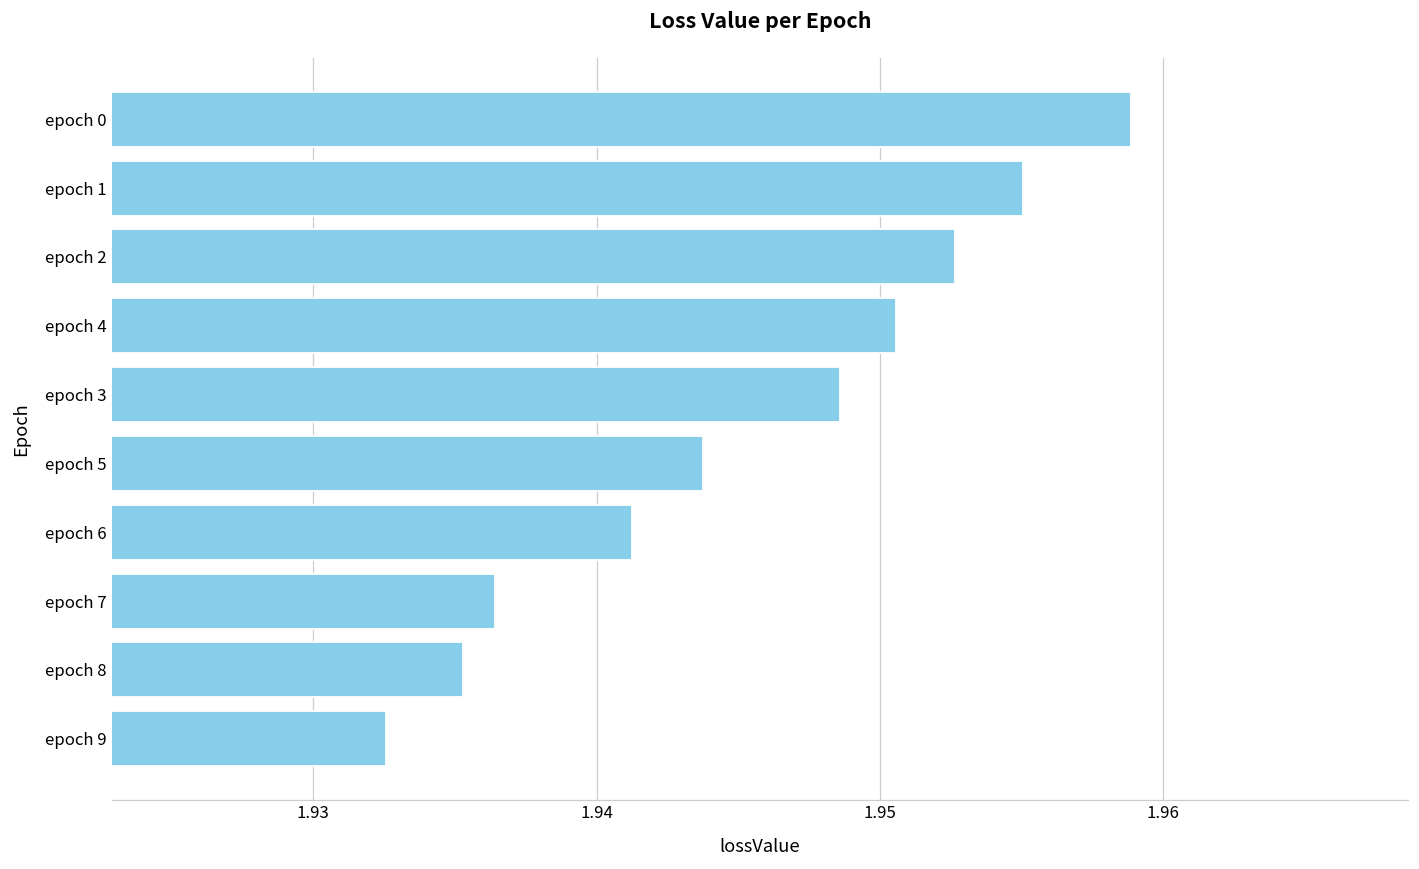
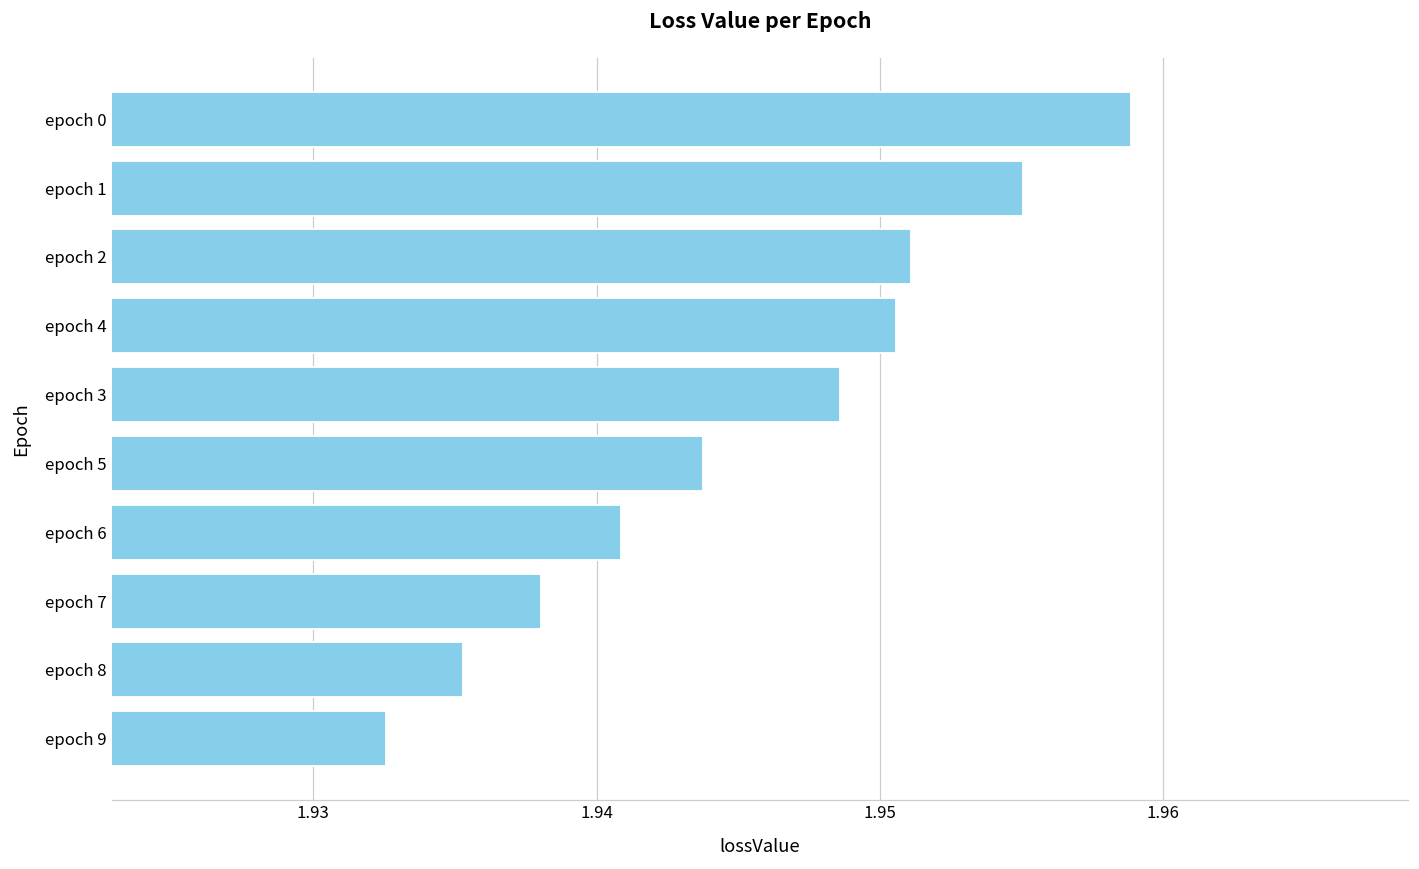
epoch 2: 1.9527 -> 1.9511
epoch 6: 1.9413 -> 1.9409
epoch 7: 1.9364 -> 1.9381
